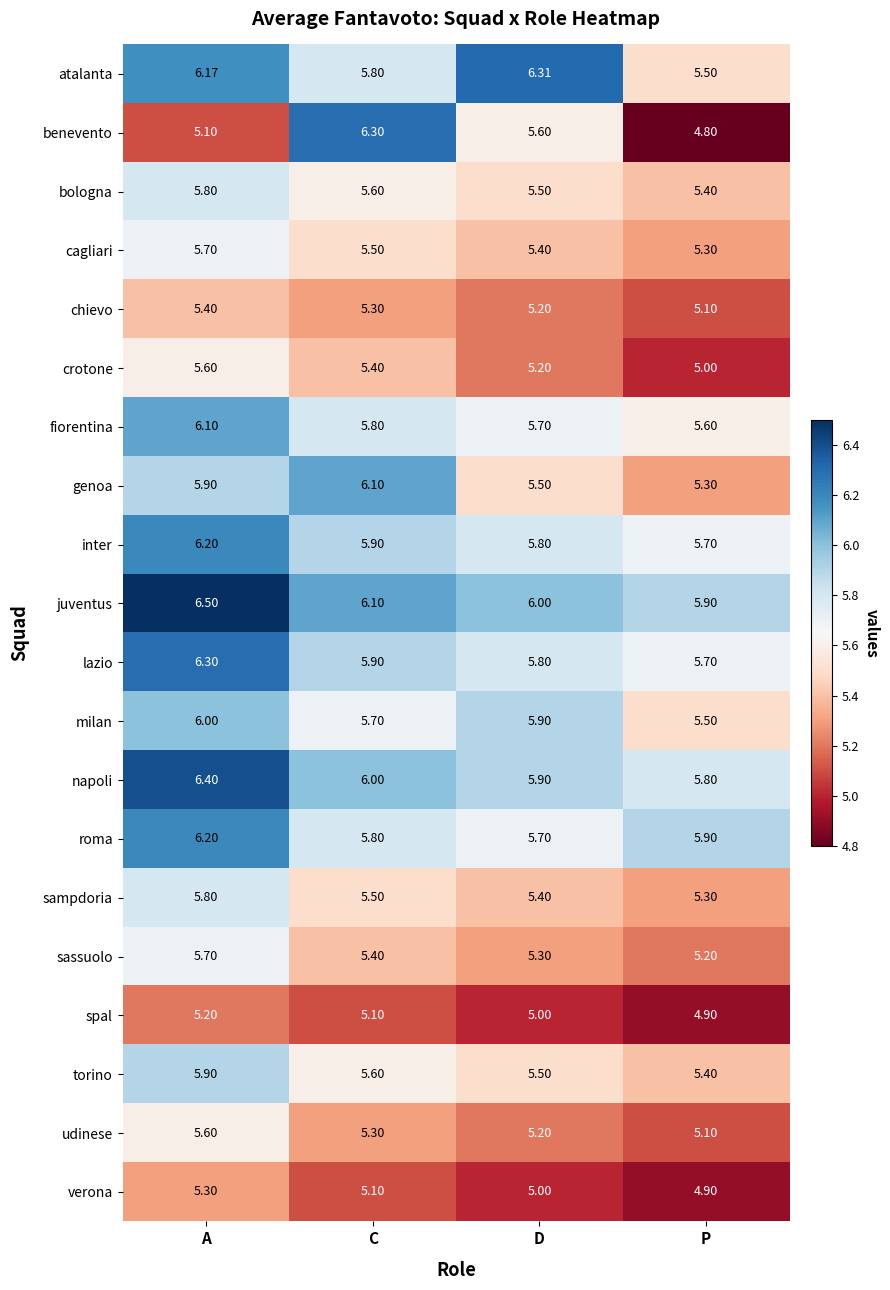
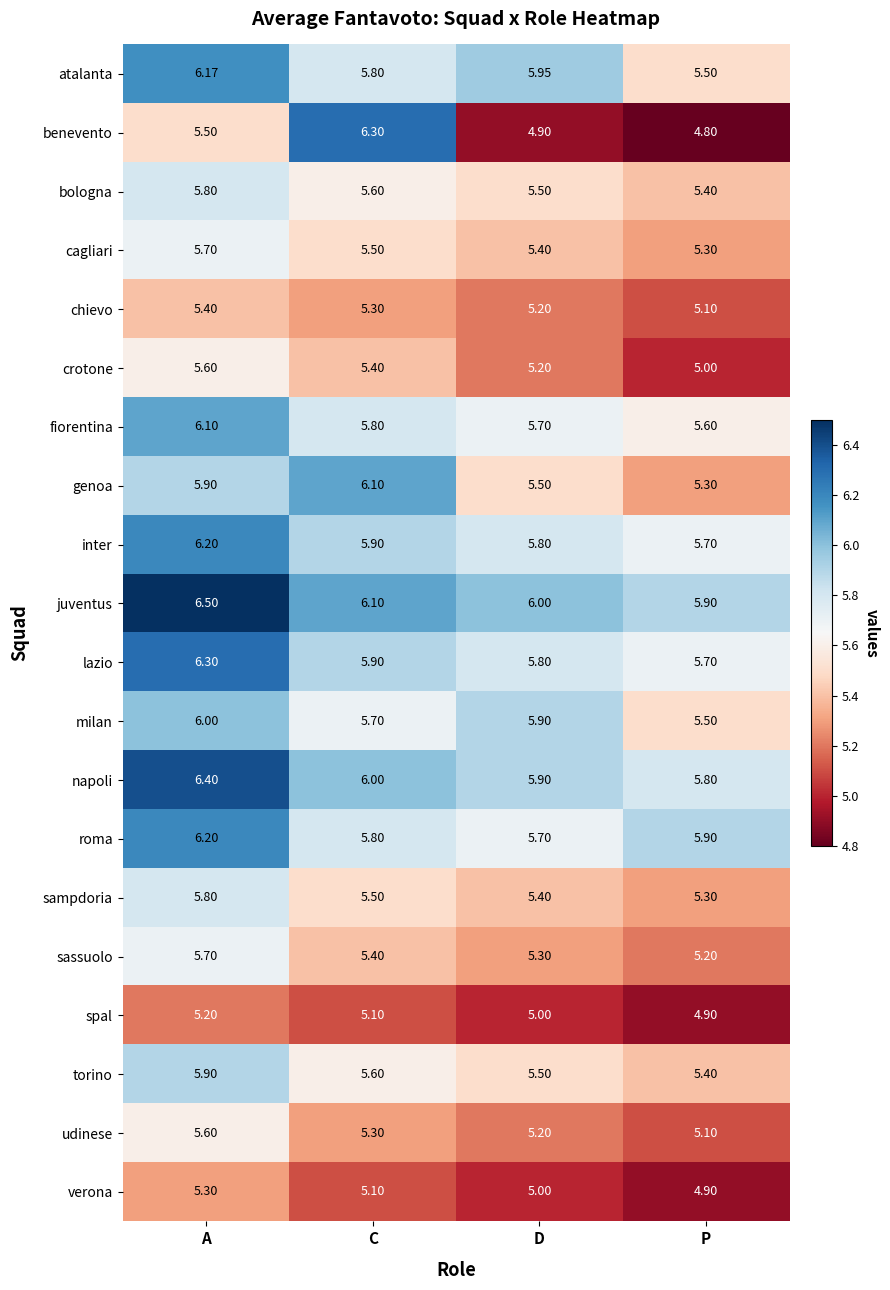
atalanta, D: 6.31 -> 5.95
benevento, A: 5.10 -> 5.50
benevento, D: 5.60 -> 4.90
